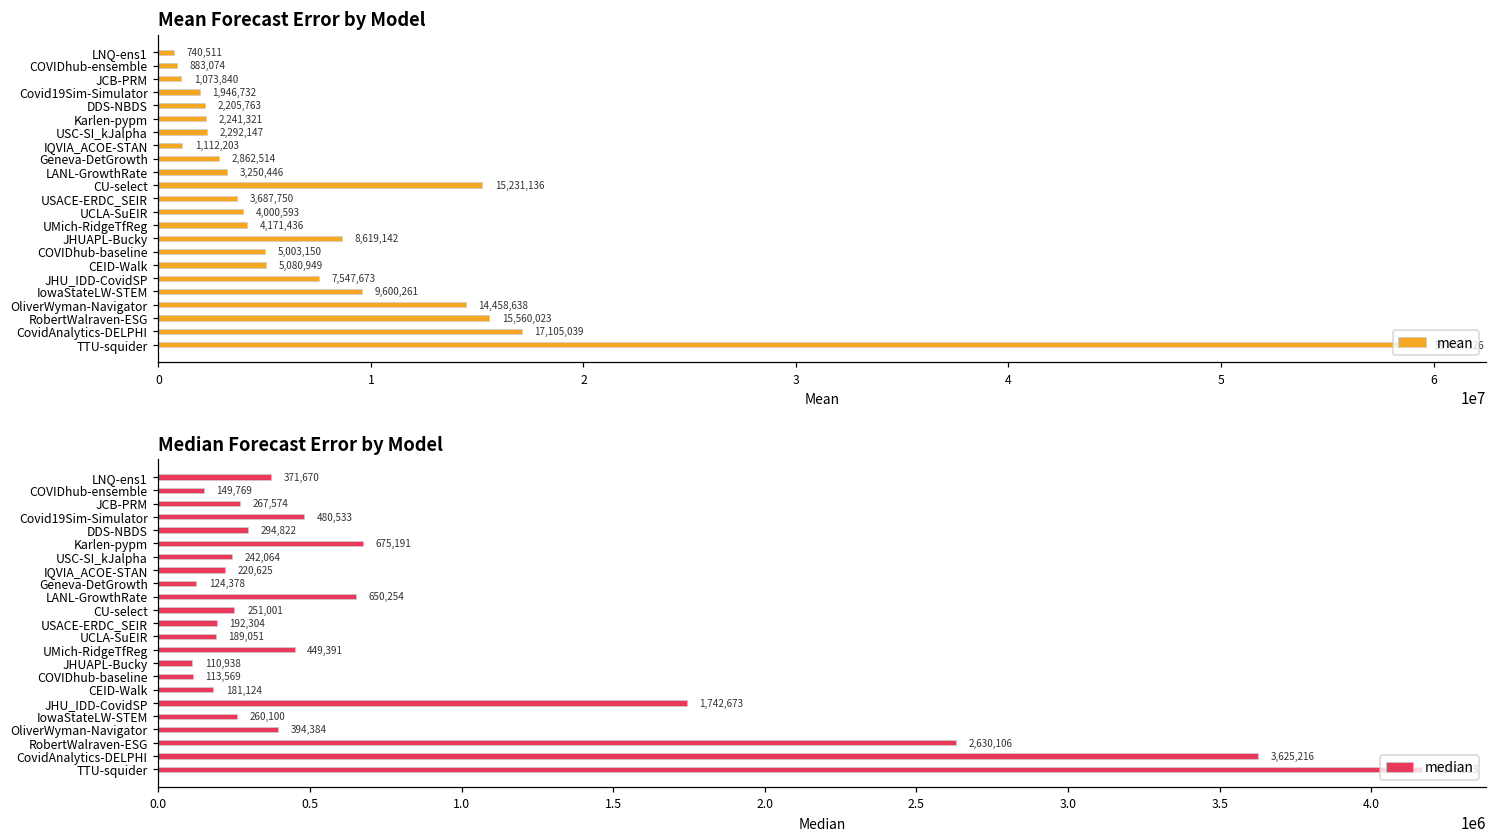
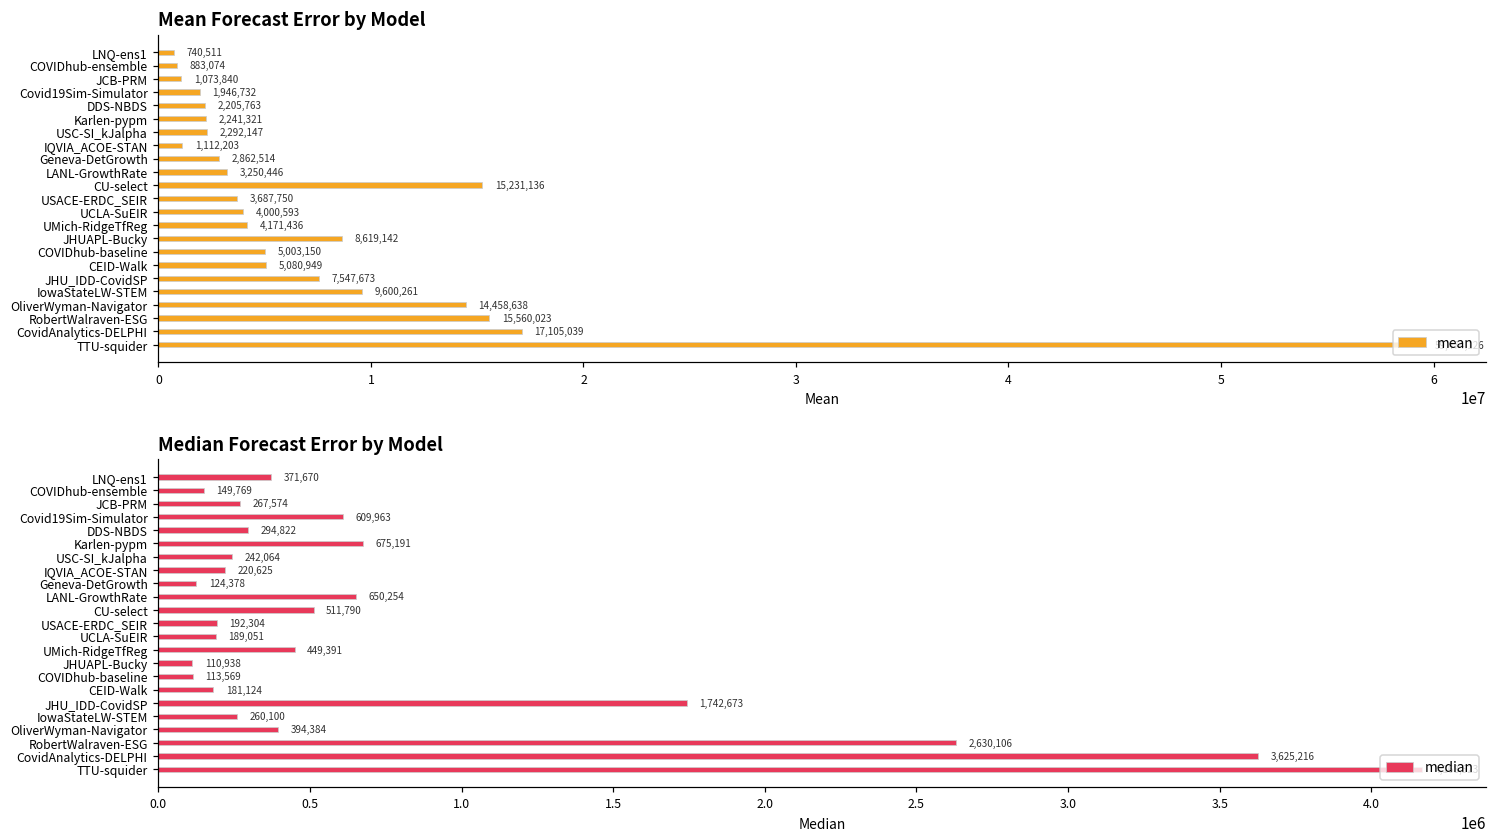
Median Forecast Error by Model, Covid19Sim-Simulator: 480,533 -> 609,963
Median Forecast Error by Model, CU-select: 251,001 -> 511,790
